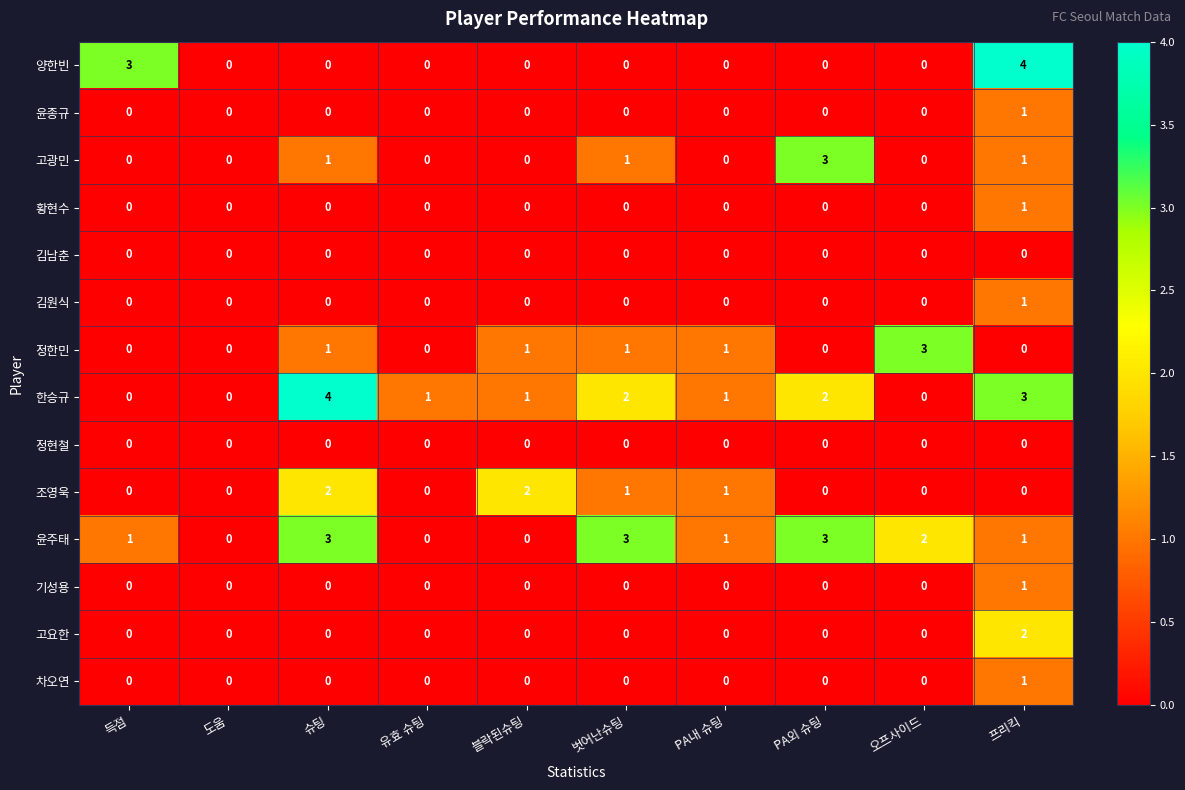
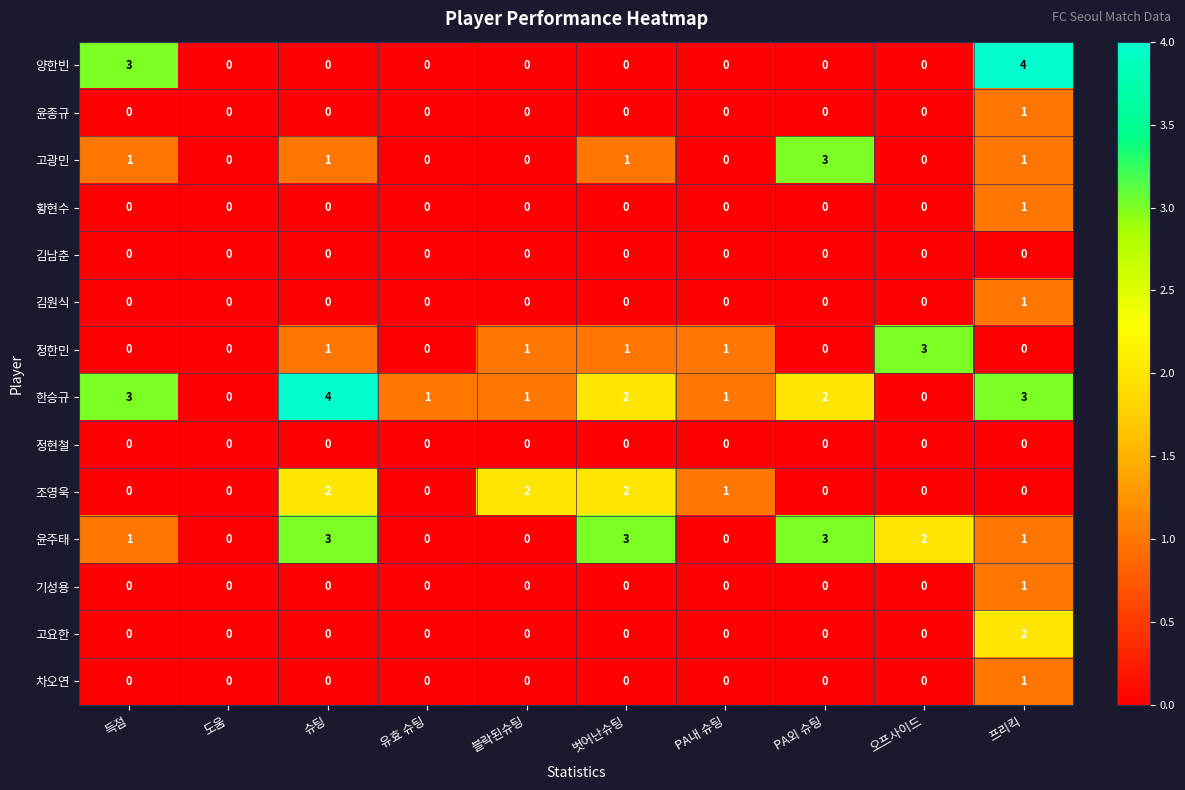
고광민, 득점: 0 -> 1
한승규, 득점: 0 -> 3
조영욱, 벗어난슈팅: 1 -> 2
윤주태, PA내 슈팅: 1 -> 0
